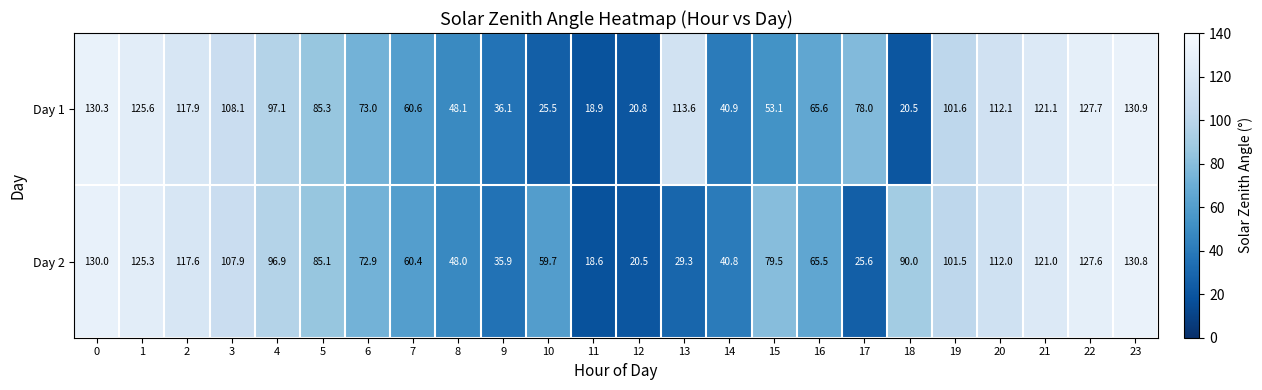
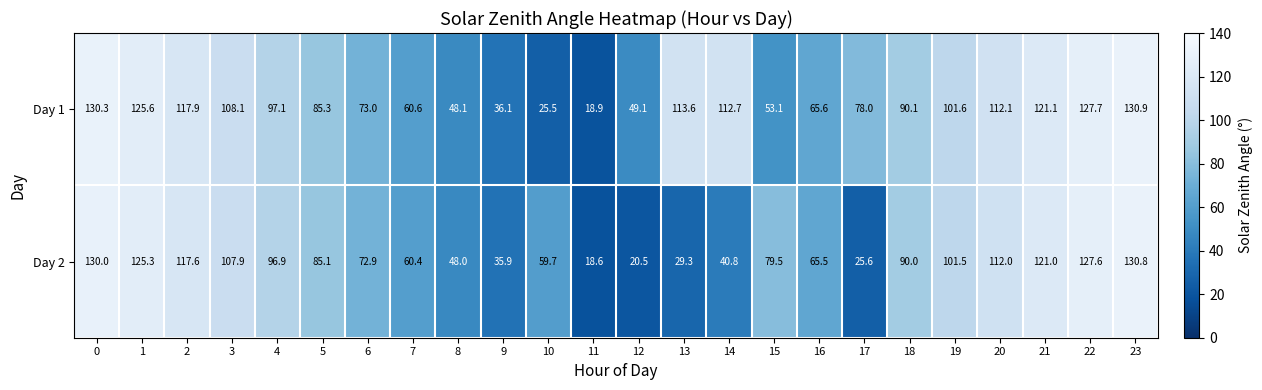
Day 1, 12: 20.8 -> 49.1
Day 1, 14: 40.9 -> 112.7
Day 1, 18: 20.5 -> 90.1
